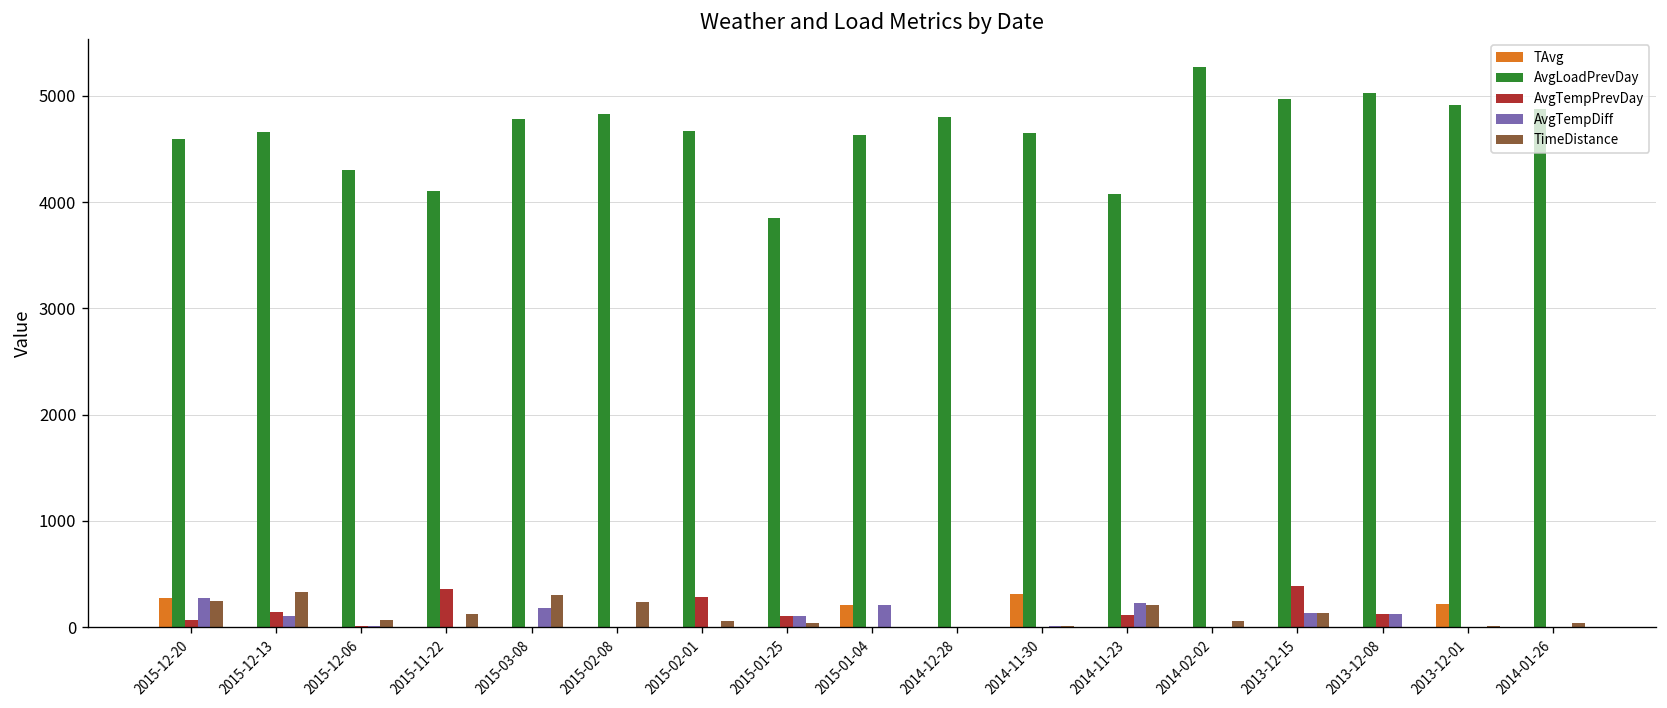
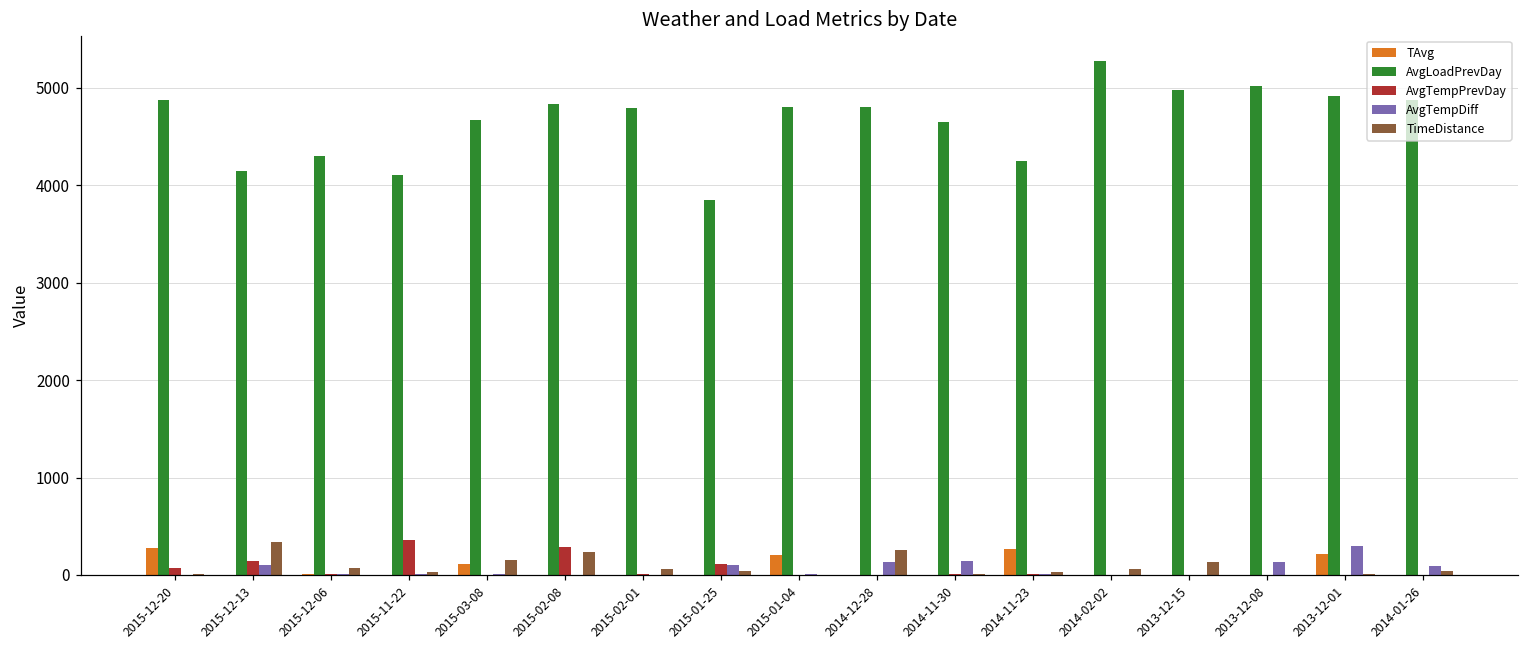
AvgLoadPrevDay, 2015-12-20: 4600 -> 4900
AvgTempDiff, 2015-12-20: 300 -> 0
TimeDistance, 2015-12-20: 200 -> 0
AvgLoadPrevDay, 2015-12-13: 4700 -> 4100
TimeDistance, 2015-11-22: 100 -> 0
TAvg, 2015-03-08: 0 -> 100
AvgLoadPrevDay, 2015-03-08: 4800 -> 4700
AvgTempDiff, 2015-03-08: 200 -> 0
TimeDistance, 2015-03-08: 300 -> 200
AvgTempPrevDay, 2015-02-08: 0 -> 300
AvgLoadPrevDay, 2015-02-01: 4700 -> 4800
AvgTempPrevDay, 2015-02-01: 300 -> 0
AvgLoadPrevDay, 2015-01-04: 4600 -> 4800
AvgTempDiff, 2015-01-04: 200 -> 0
AvgTempDiff, 2014-12-28: 0 -> 100
TimeDistance, 2014-12-28: 0 -> 300
TAvg, 2014-11-30: 300 -> 0
AvgTempDiff, 2014-11-30: 0 -> 100
TAvg, 2014-11-23: 0 -> 300
AvgLoadPrevDay, 2014-11-23: 4100 -> 4200
AvgTempPrevDay, 2014-11-23: 100 -> 0
AvgTempDiff, 2014-11-23: 200 -> 0
TimeDistance, 2014-11-23: 200 -> 0
AvgTempPrevDay, 2013-12-15: 400 -> 0
AvgTempDiff, 2013-12-15: 100 -> 0
AvgTempPrevDay, 2013-12-08: 100 -> 0
AvgTempDiff, 2013-12-01: 0 -> 300
AvgTempDiff, 2014-01-26: 0 -> 100
